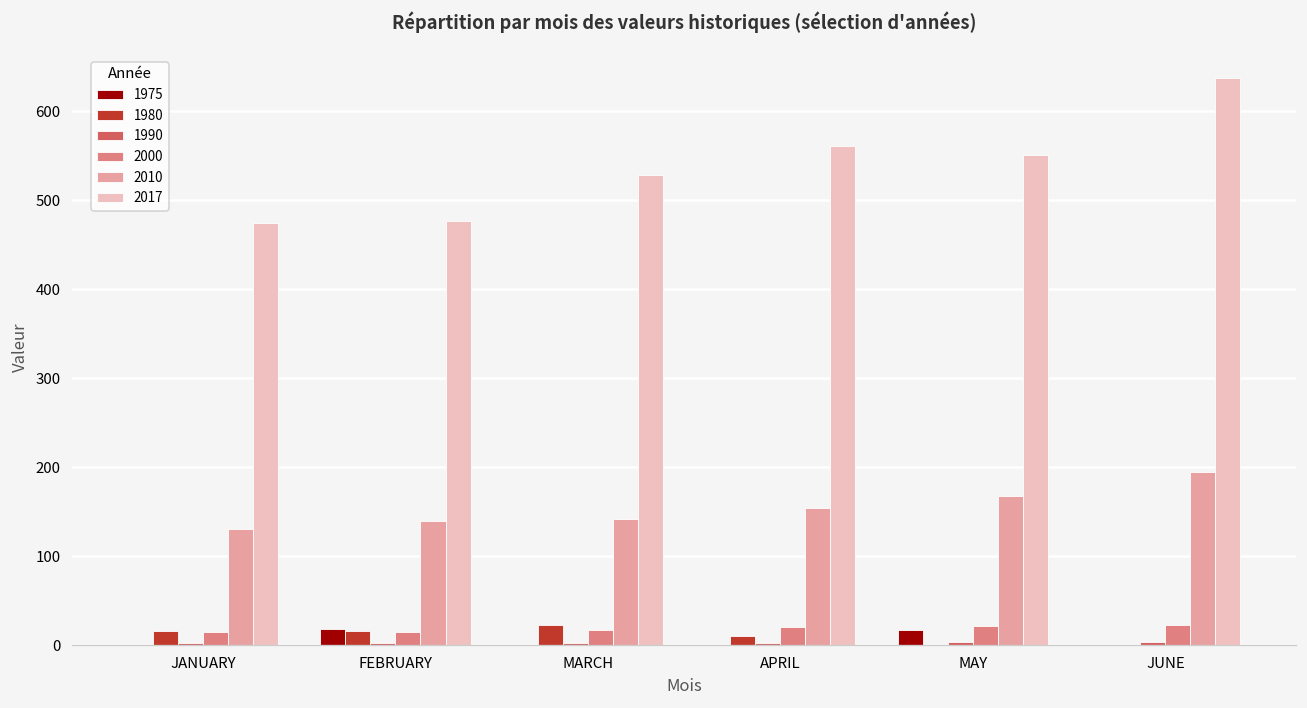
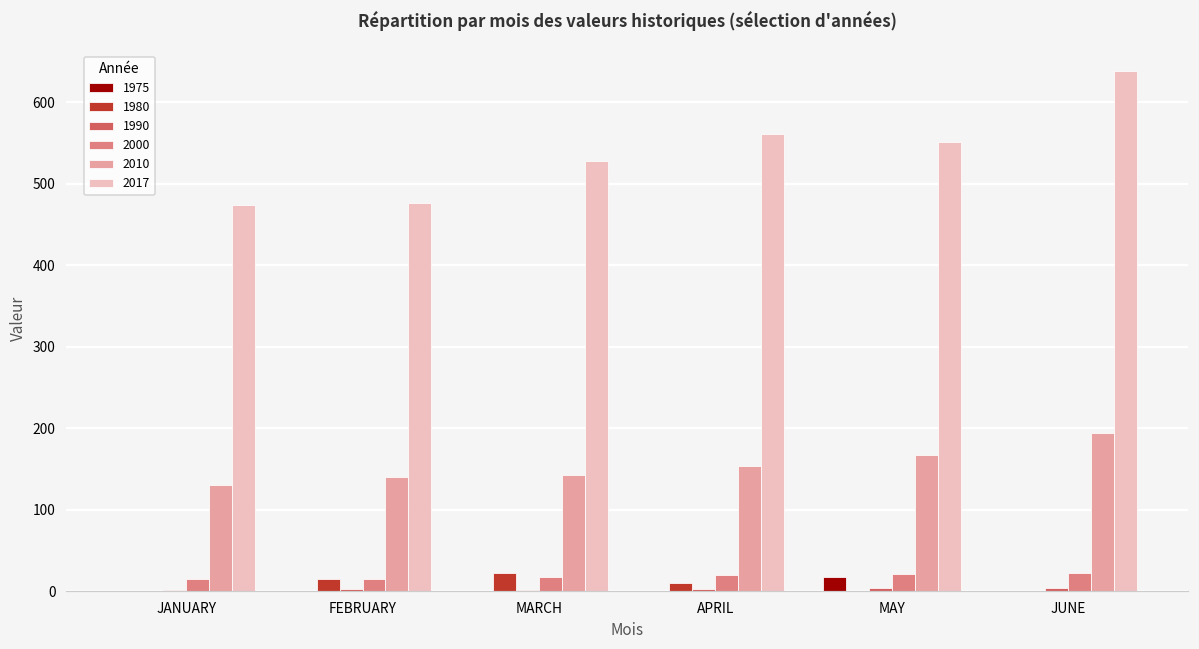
1980, JANUARY: 20 -> 0
1975, FEBRUARY: 20 -> 0
